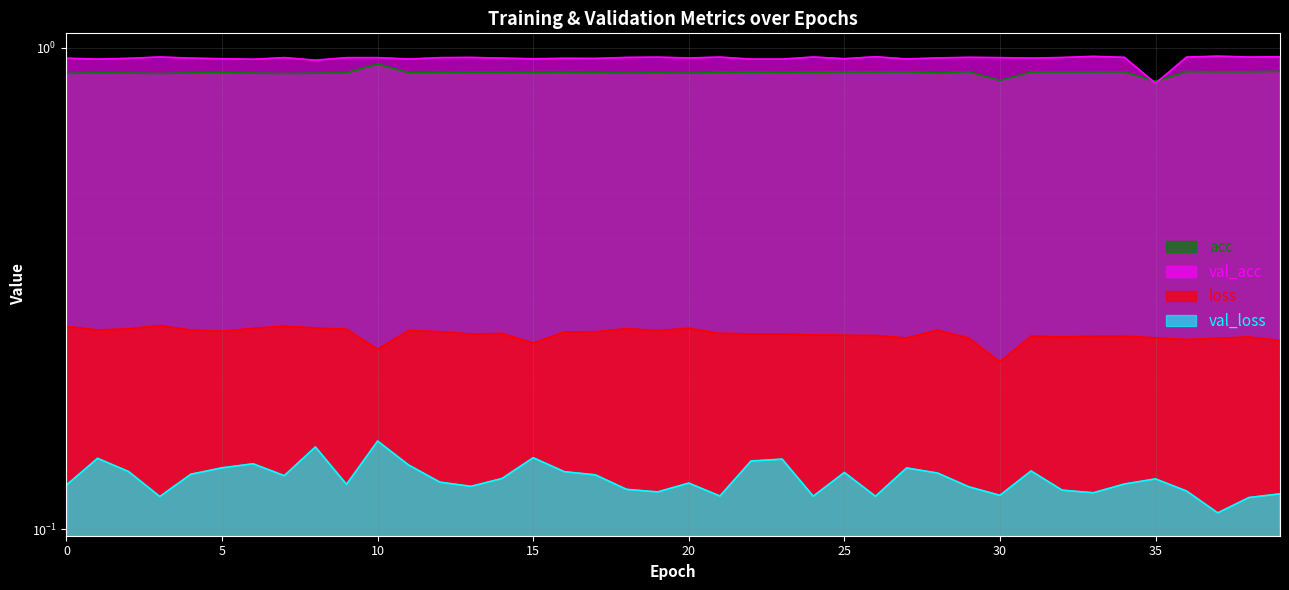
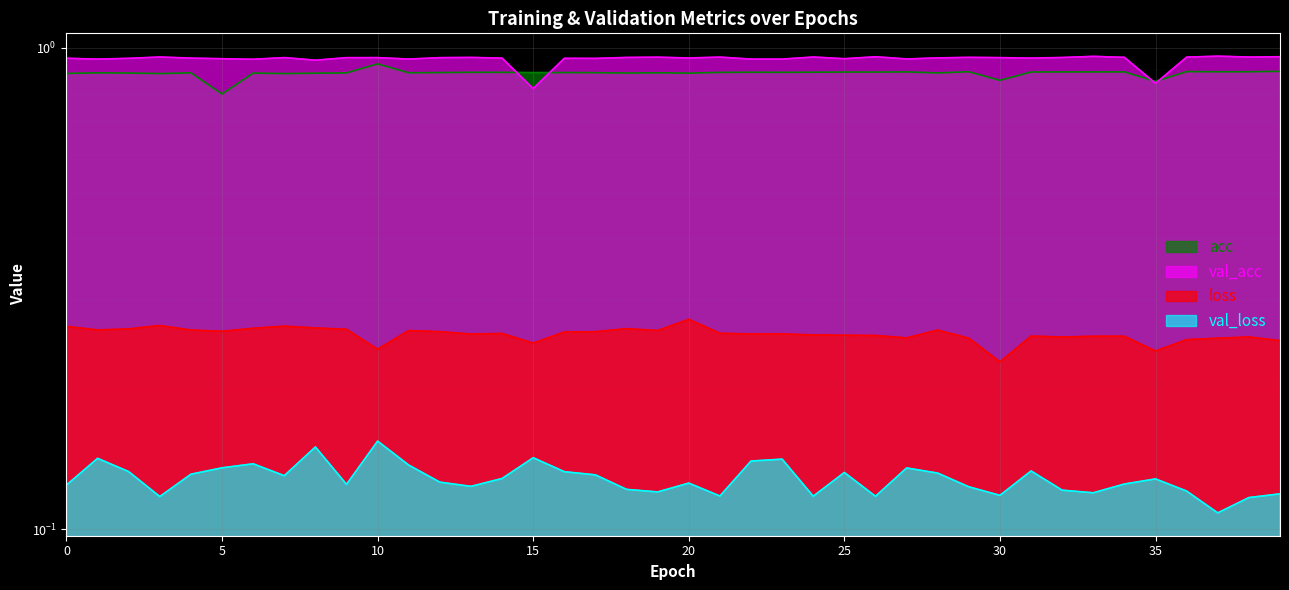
acc, 5: 0.89 -> 0.80
val_acc, 15: 0.95 -> 0.82
loss, 20: 0.26 -> 0.27
loss, 35: 0.25 -> 0.23
